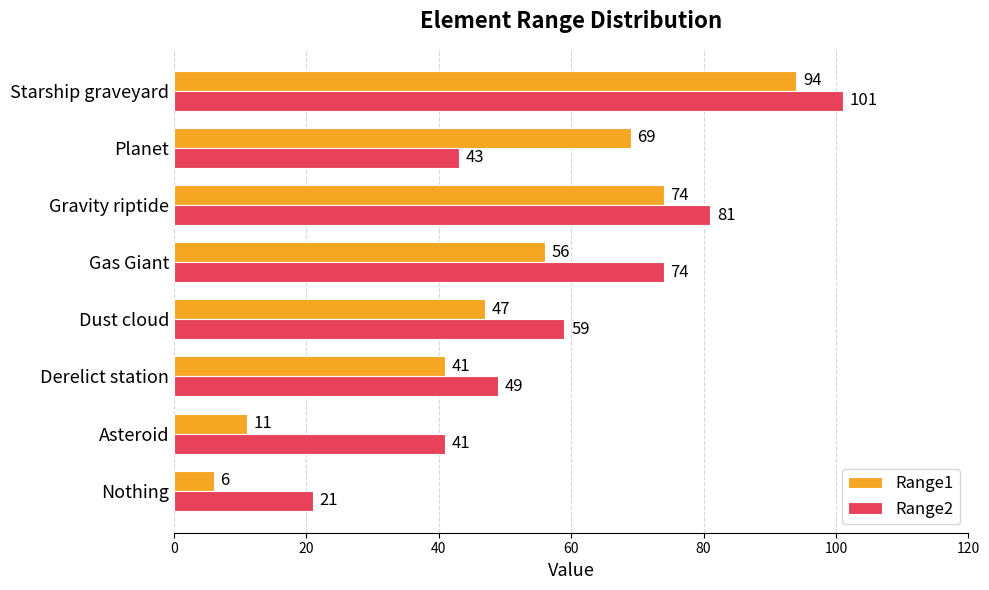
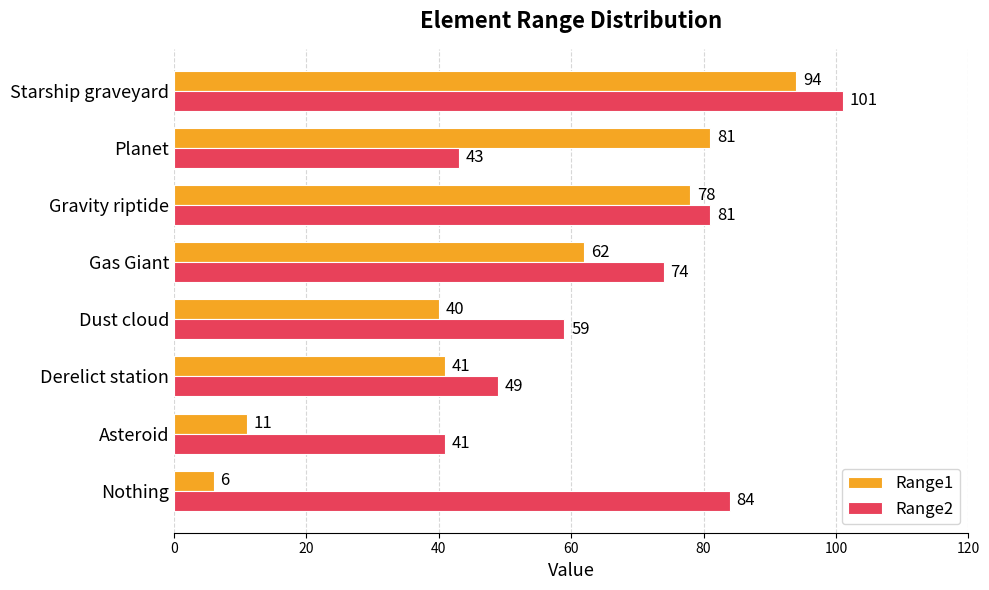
Range1, Planet: 69 -> 81
Range1, Gravity riptide: 74 -> 78
Range1, Gas Giant: 56 -> 62
Range1, Dust cloud: 47 -> 40
Range2, Nothing: 21 -> 84
